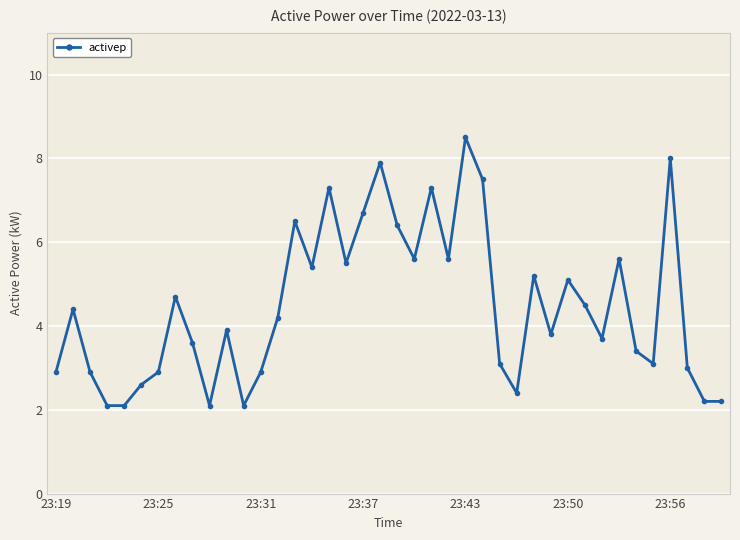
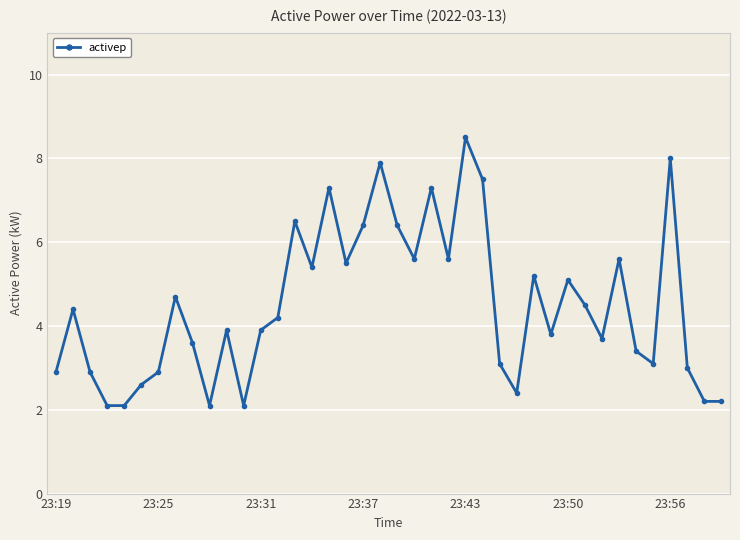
23:31: 2.9 -> 3.9
23:37: 6.7 -> 6.4
